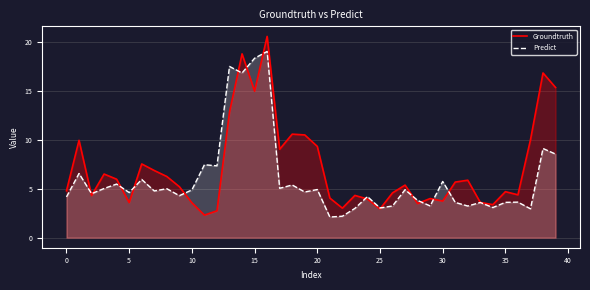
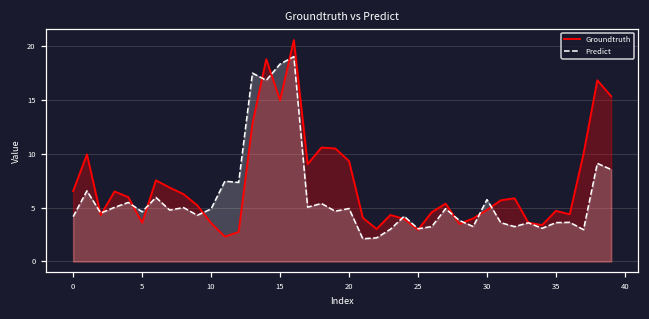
Groundtruth, 0: 5 -> 7
Groundtruth, 30: 4 -> 5
